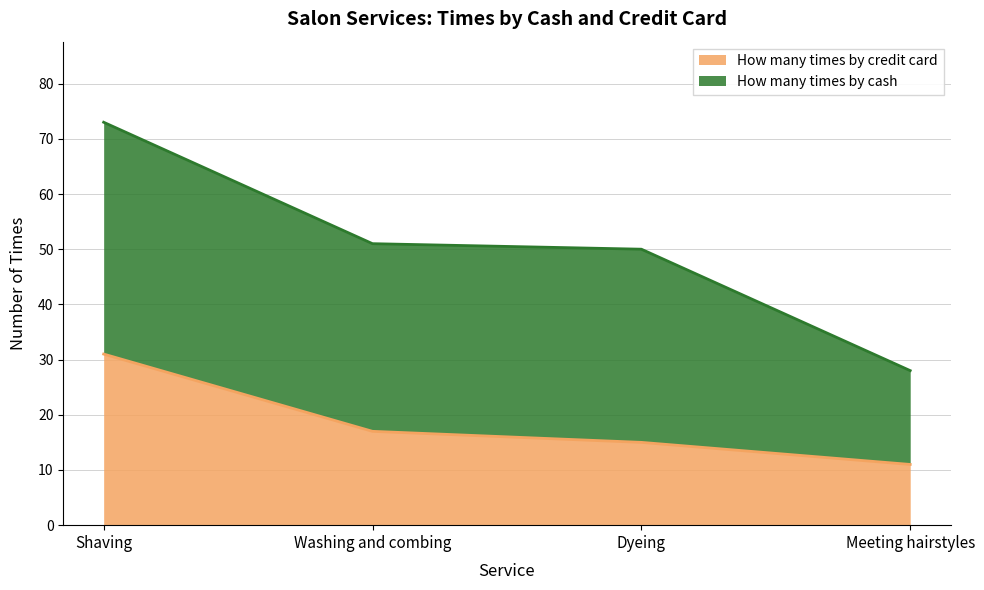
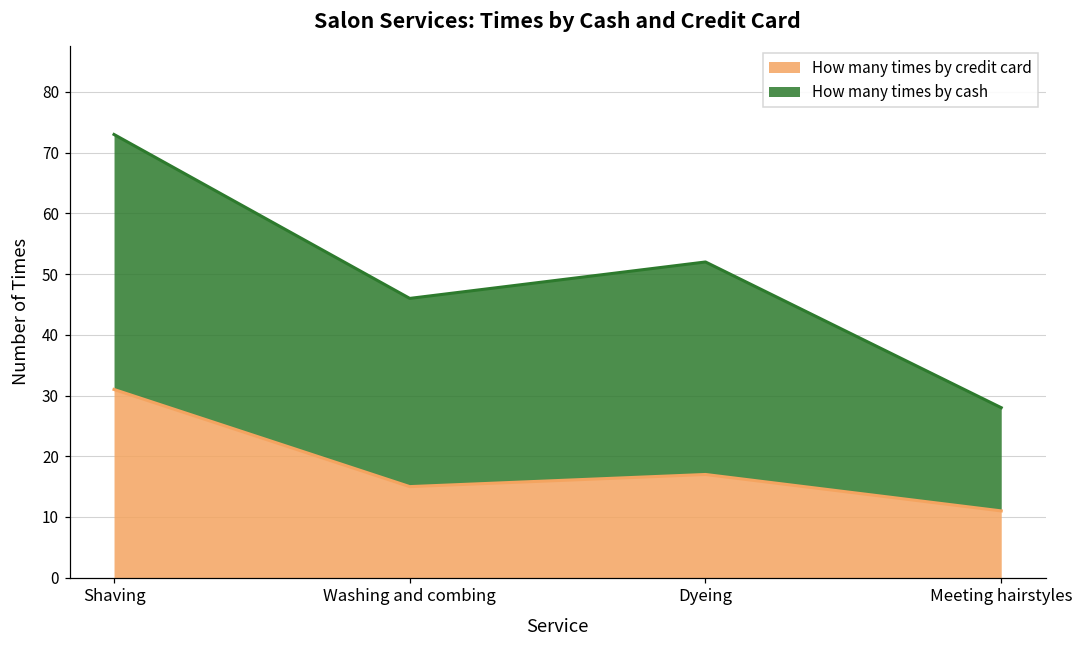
How many times by credit card, Washing and combing: 17 -> 15
How many times by cash, Washing and combing: 34 -> 31
How many times by credit card, Dyeing: 15 -> 17
